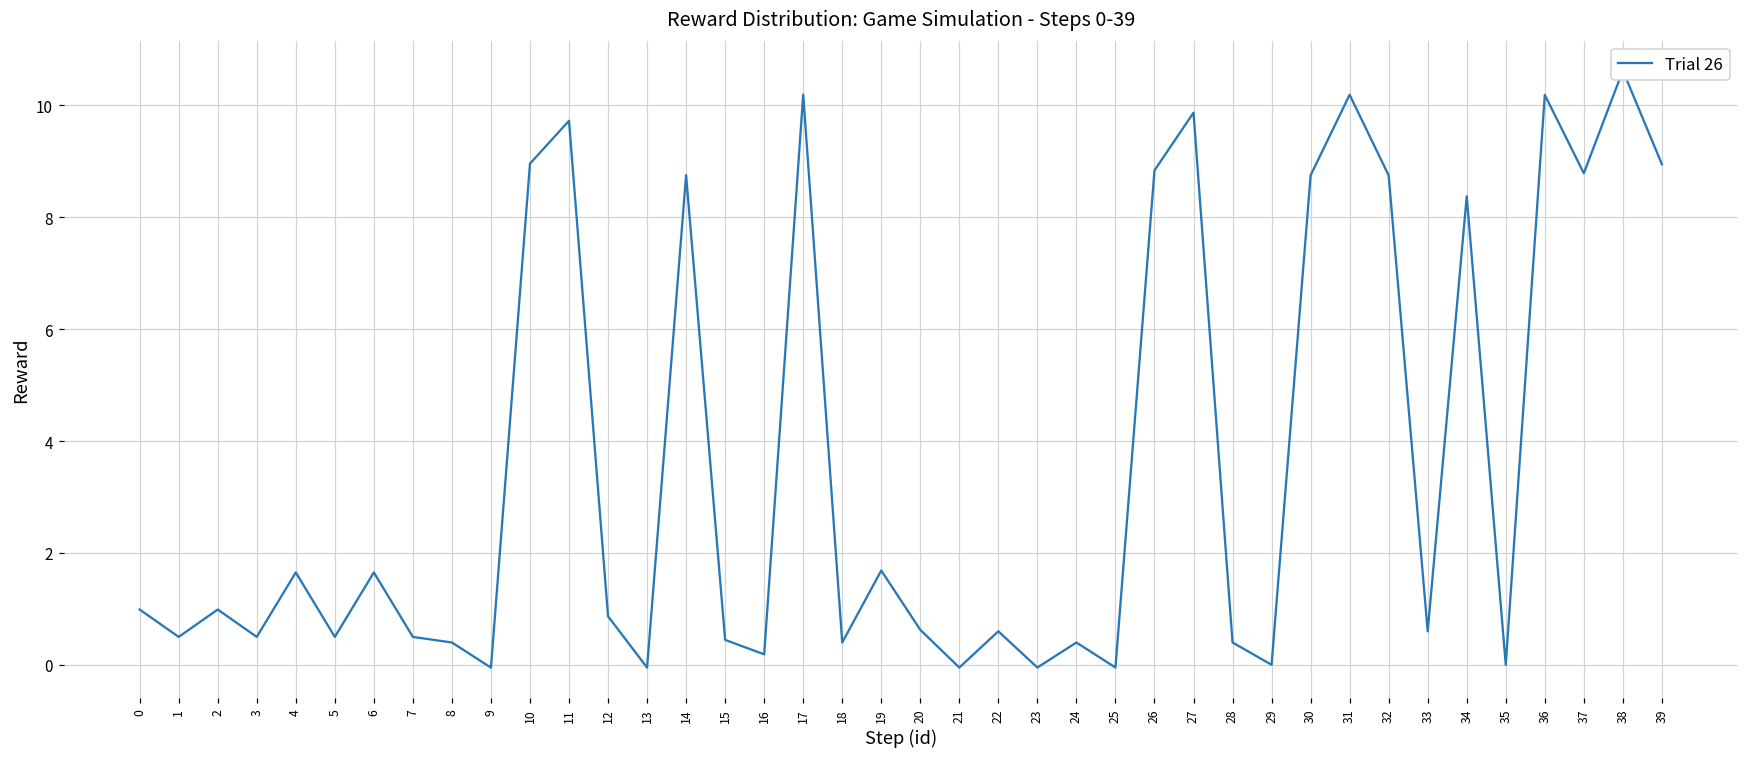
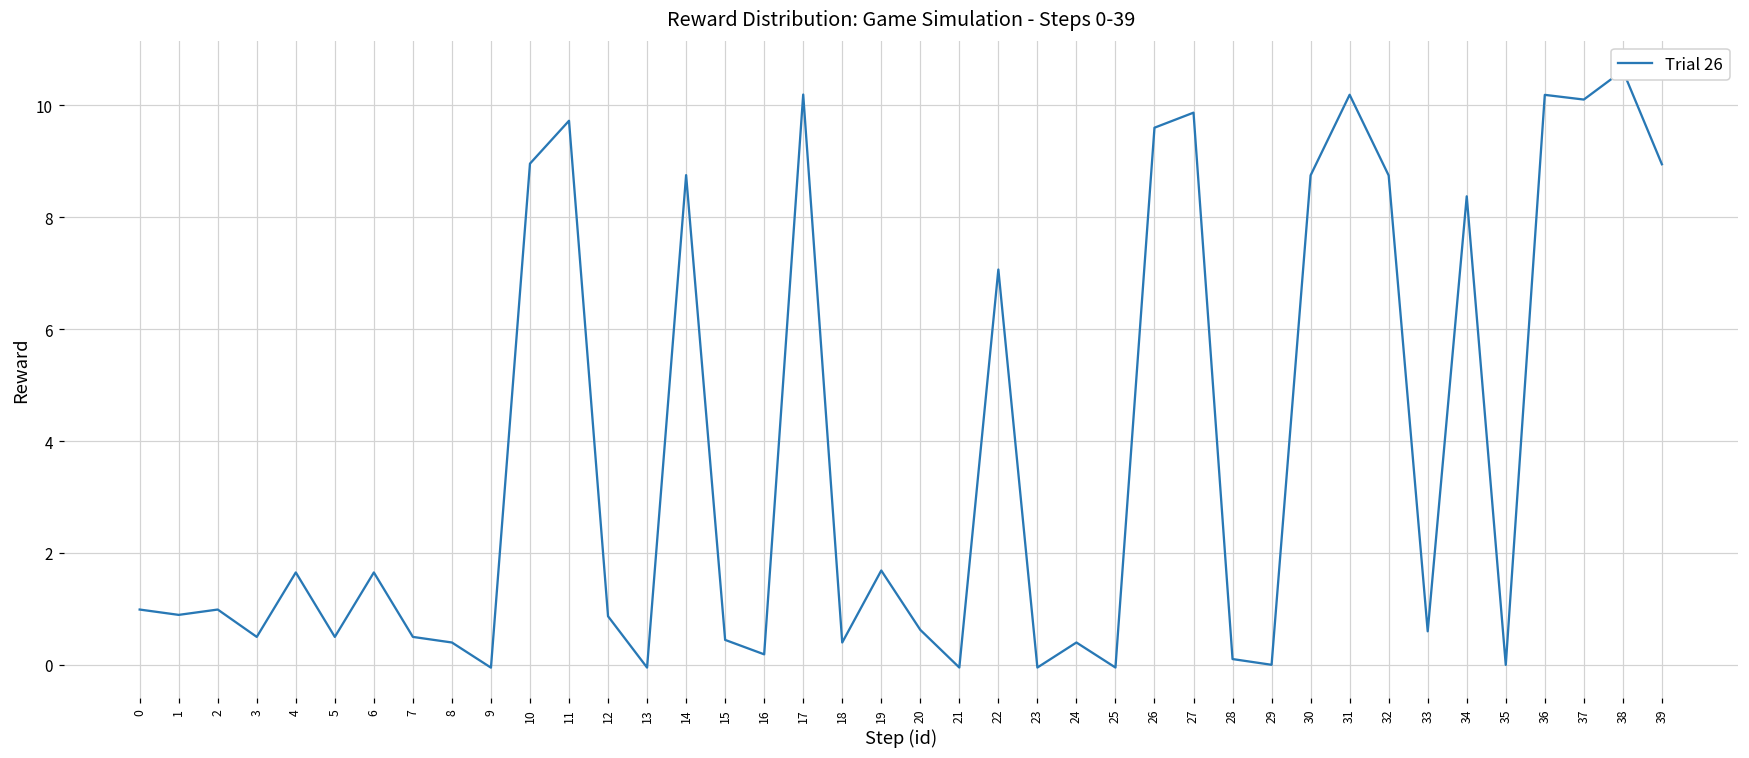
1: 0.5 -> 0.9
22: 0.6 -> 7.1
26: 8.8 -> 9.6
28: 0.4 -> 0.1
37: 8.8 -> 10.1
